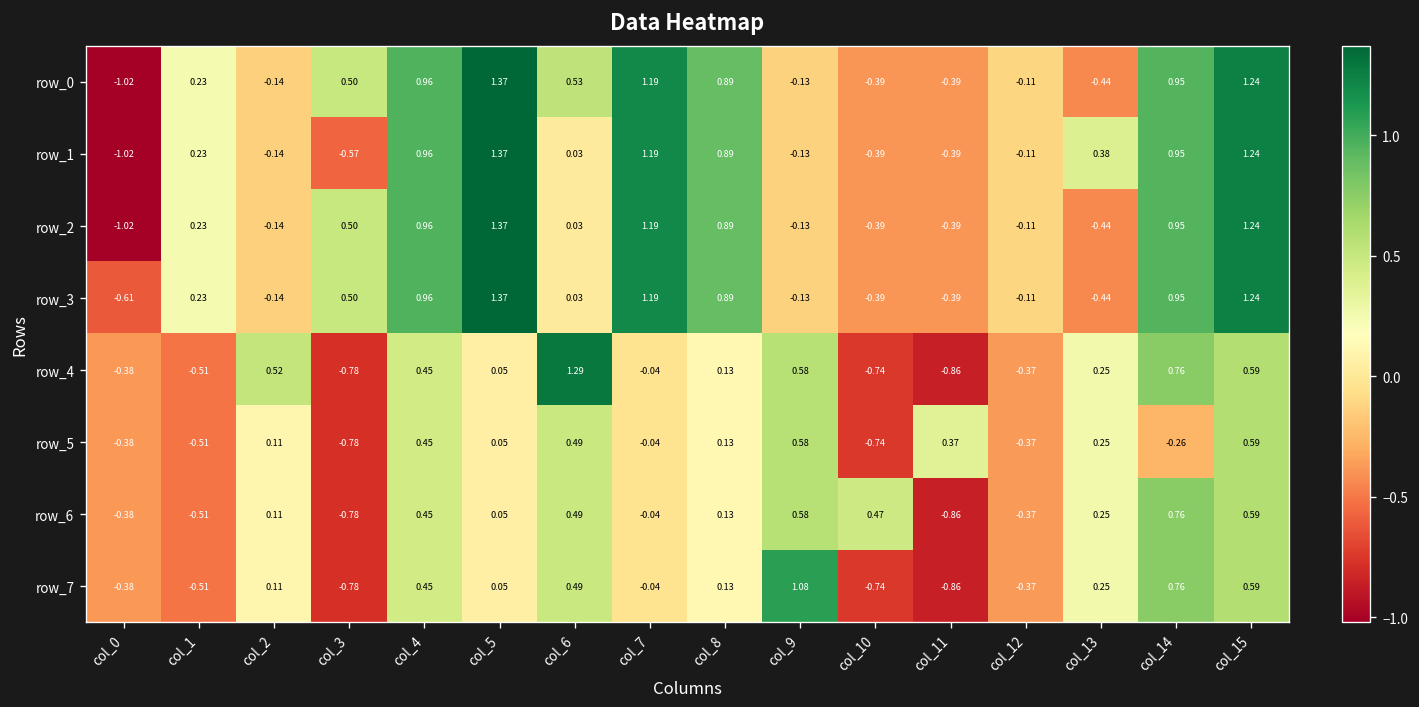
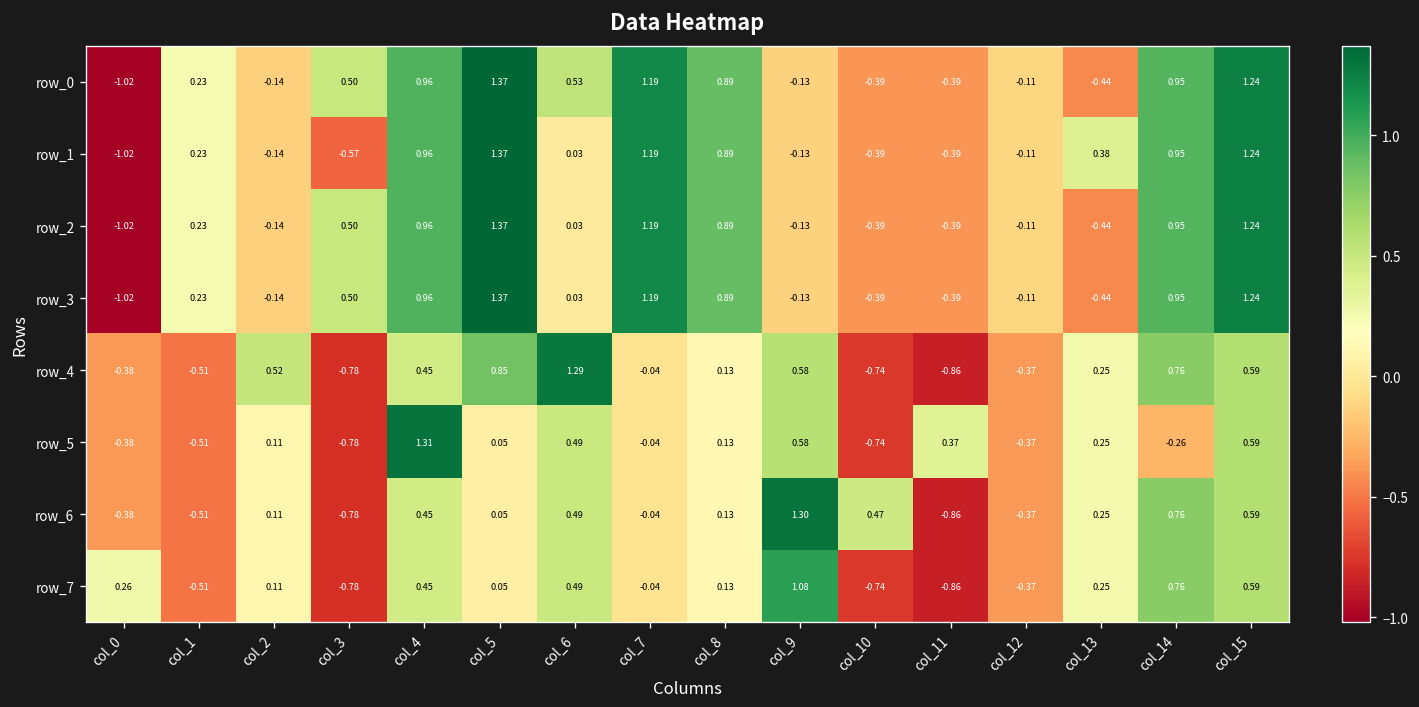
row_3, col_0: -0.61 -> -1.02
row_4, col_5: 0.05 -> 0.85
row_5, col_4: 0.45 -> 1.31
row_6, col_9: 0.58 -> 1.30
row_7, col_0: -0.38 -> 0.26
